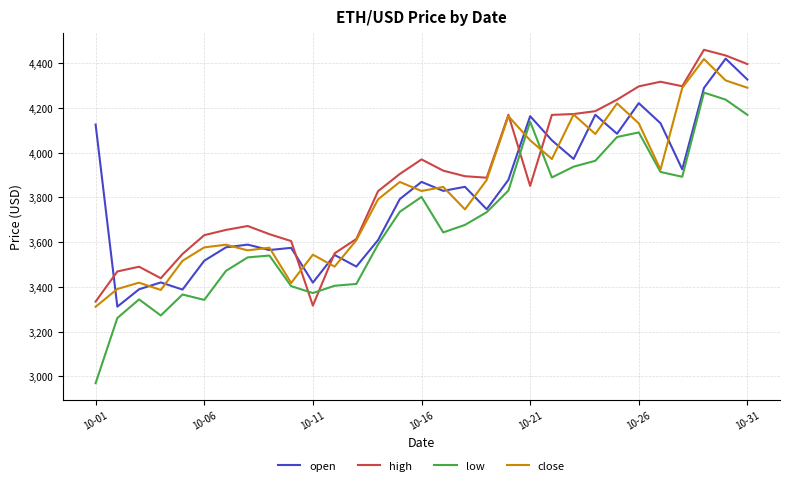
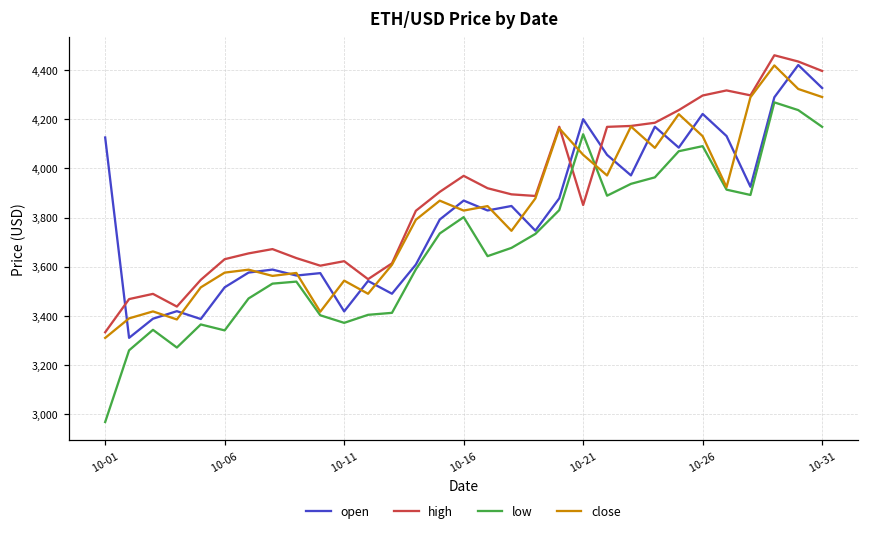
high, 10-11: 3,320 -> 3,620
open, 10-21: 4,160 -> 4,200
